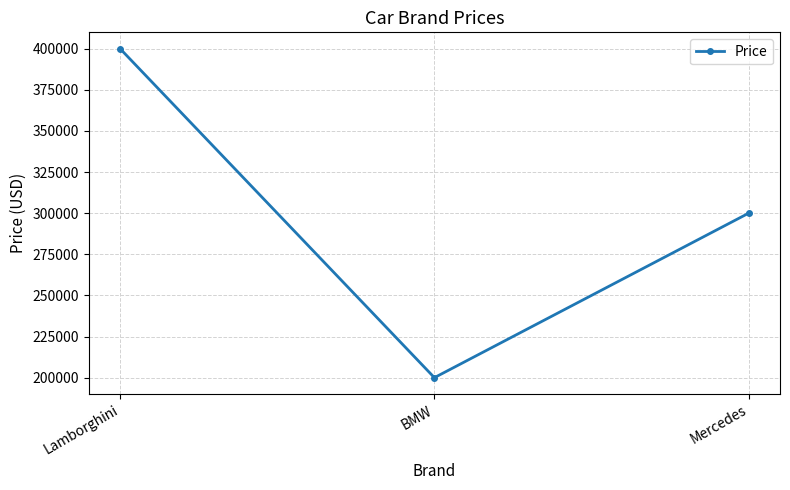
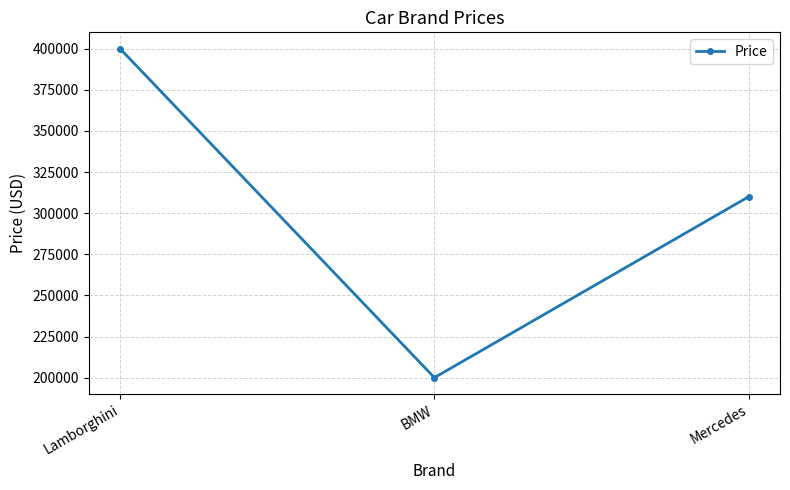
Mercedes: 300000 -> 310000
